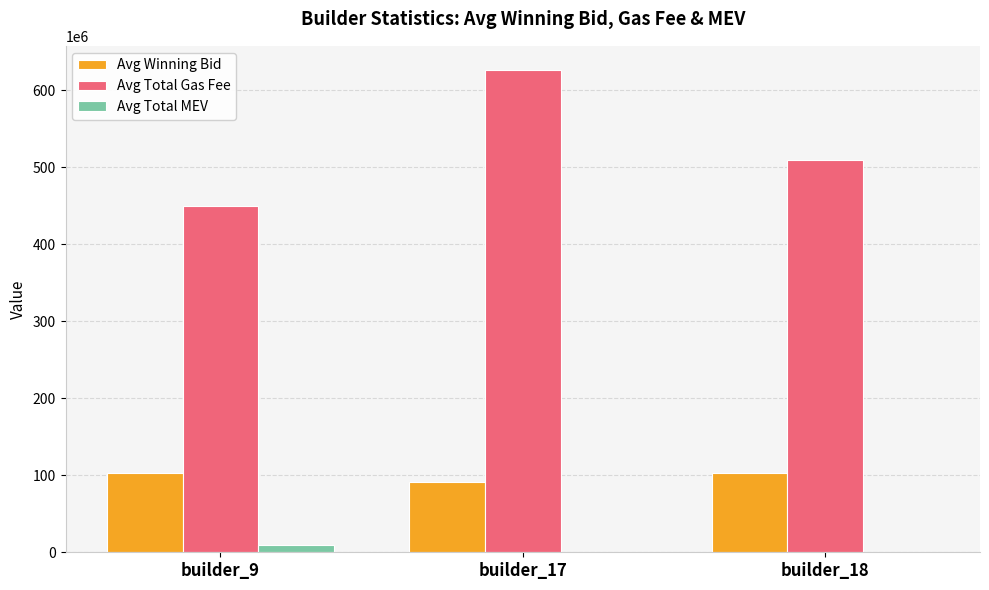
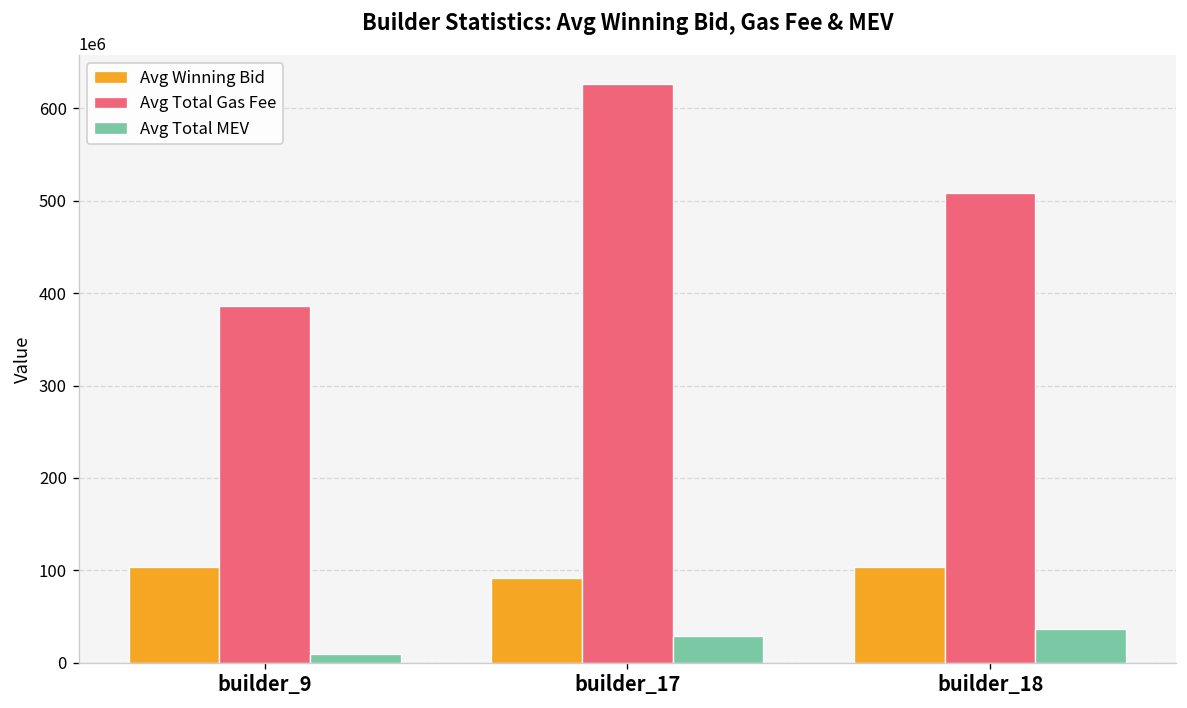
Avg Total Gas Fee, builder_9: 450000000 -> 390000000
Avg Total MEV, builder_17: 0 -> 30000000
Avg Total MEV, builder_18: 0 -> 40000000
